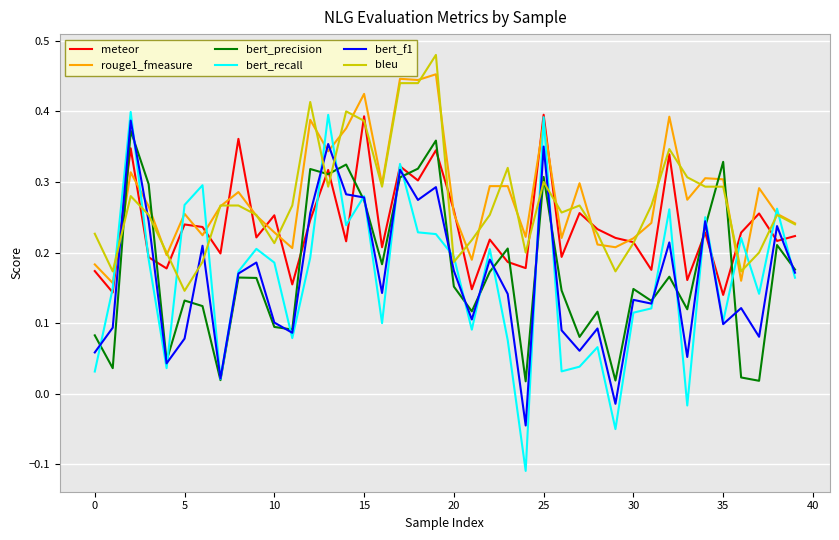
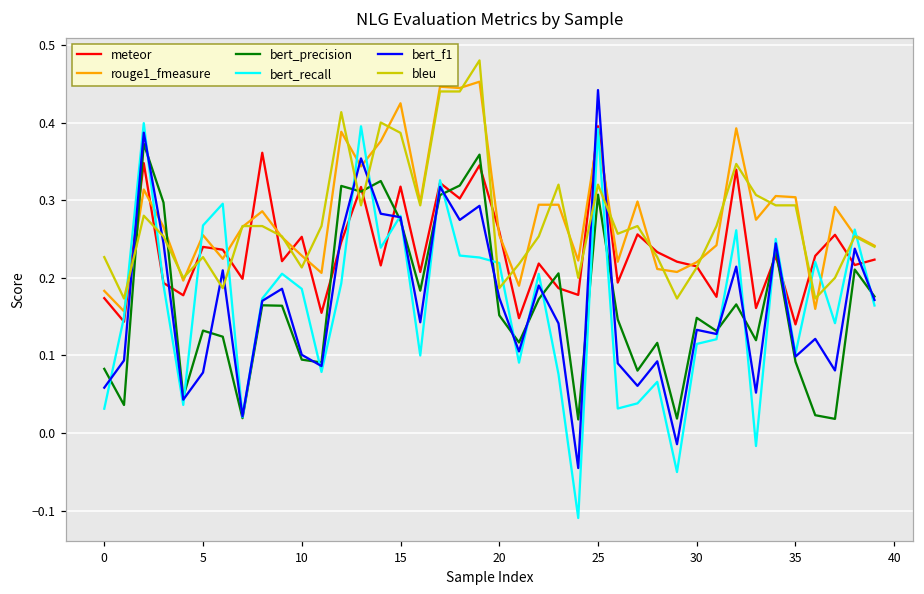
bleu, 5: 0.15 -> 0.23
meteor, 15: 0.39 -> 0.32
bert_recall, 20: 0.19 -> 0.22
bert_f1, 25: 0.35 -> 0.44
bleu, 25: 0.30 -> 0.32
bert_precision, 35: 0.33 -> 0.09
